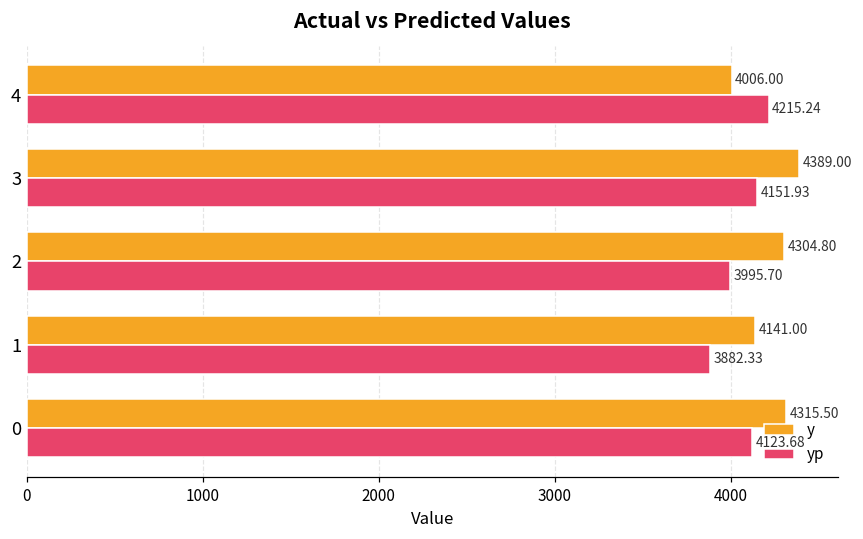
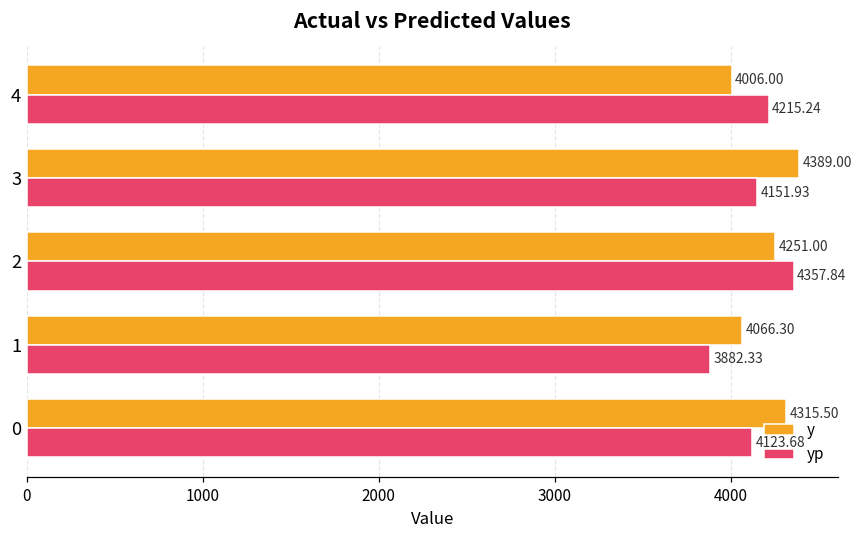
y, 2: 4304.80 -> 4251.00
yp, 2: 3995.70 -> 4357.84
y, 1: 4141.00 -> 4066.30
